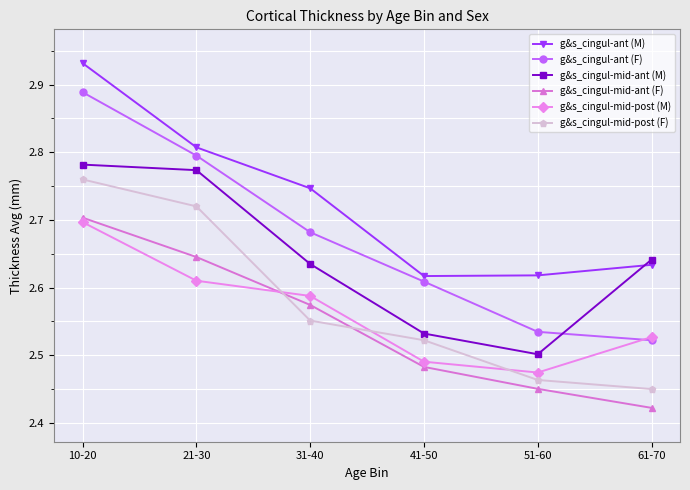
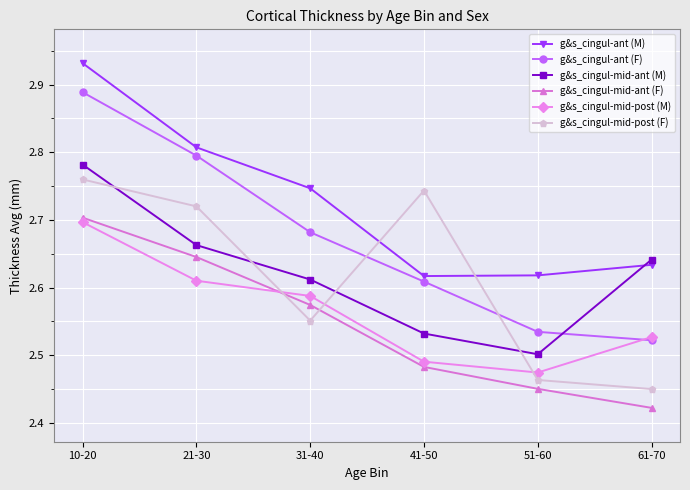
g&s_cingul-mid-ant (M), 21-30: 2.77 -> 2.66
g&s_cingul-mid-ant (M), 31-40: 2.63 -> 2.61
g&s_cingul-mid-post (F), 41-50: 2.52 -> 2.74
